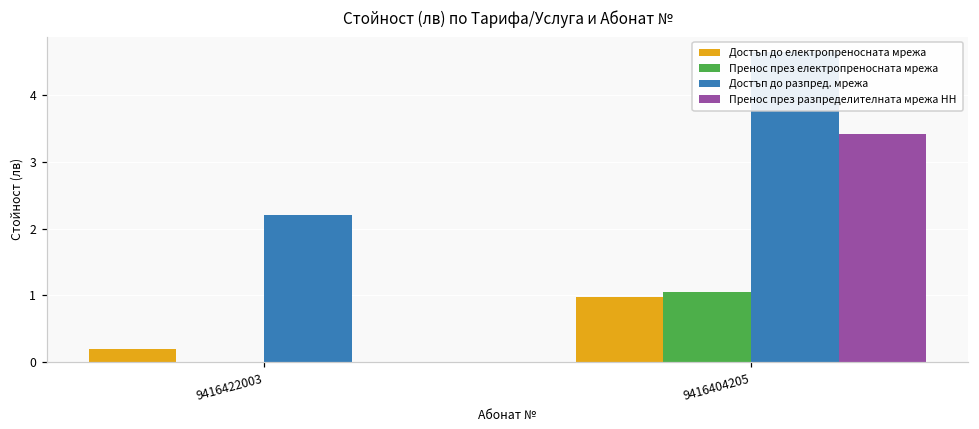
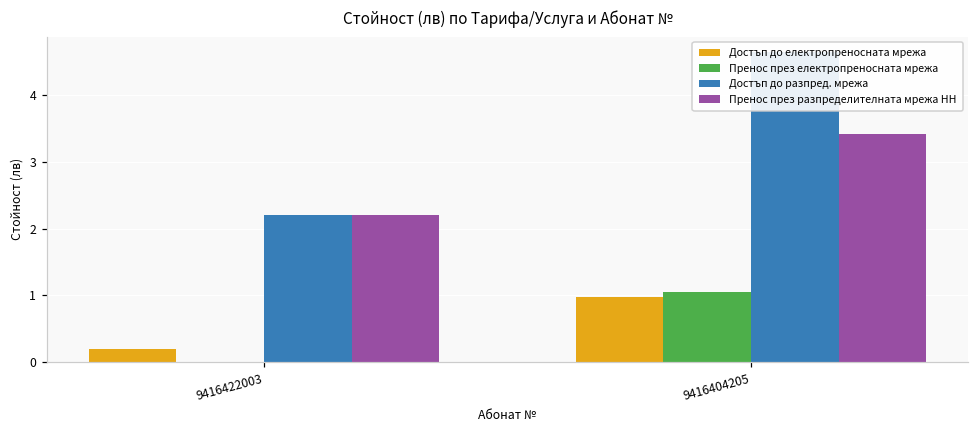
Пренос през разпределителната мрежа НН, 9416422003: 0.0 -> 2.2
